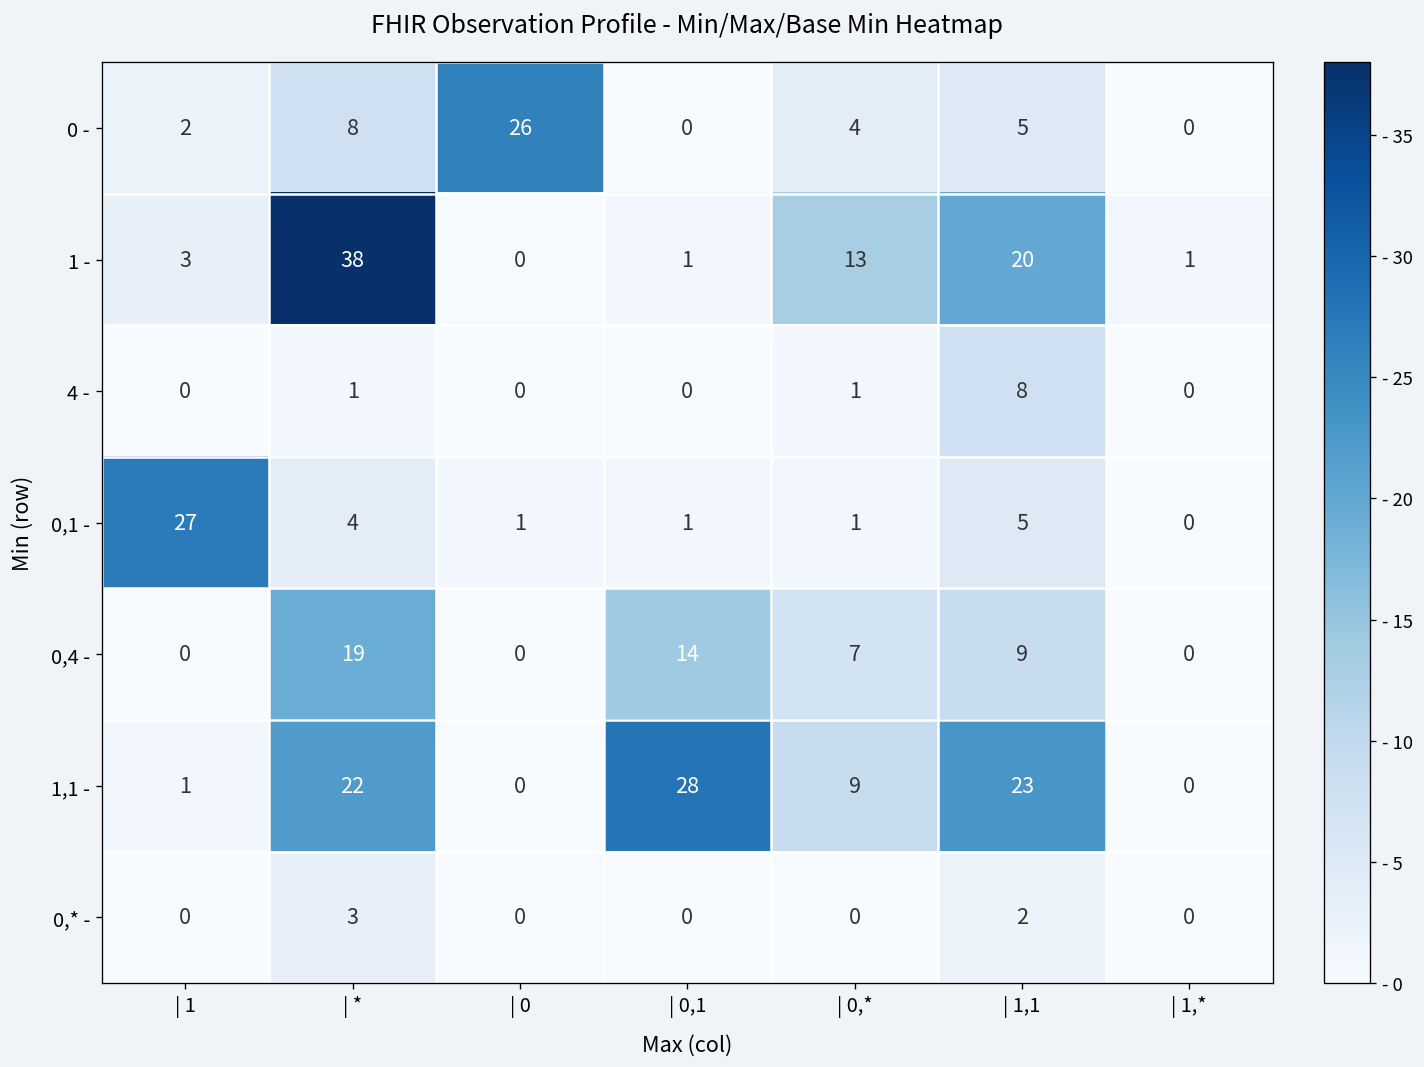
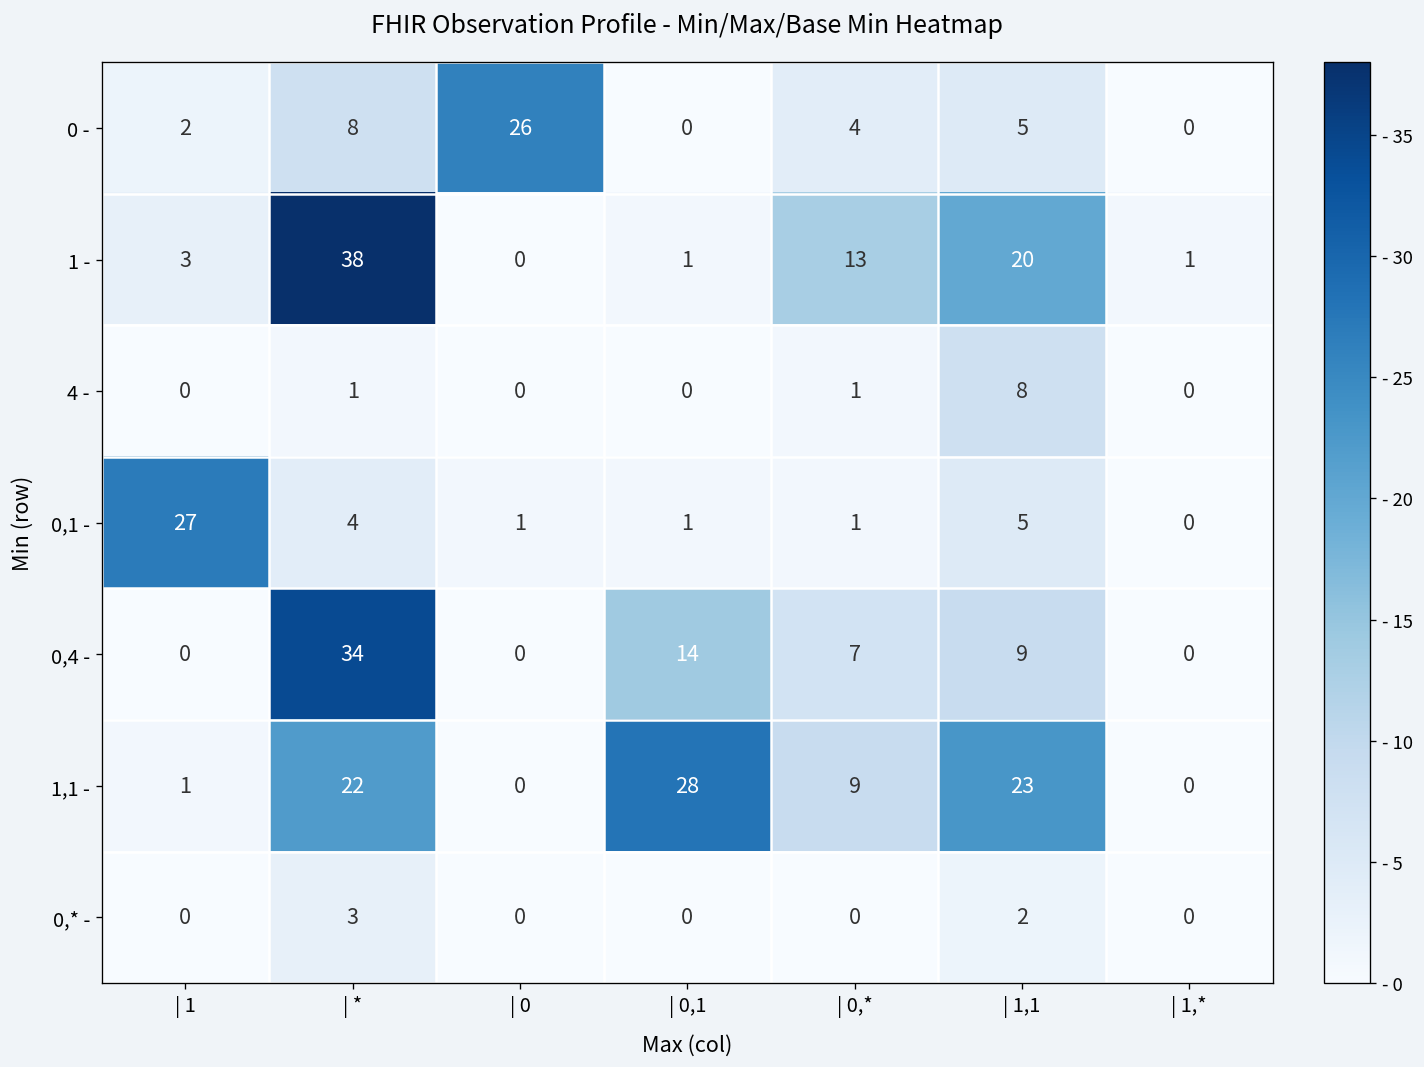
0,4 -, | *: 19 -> 34
